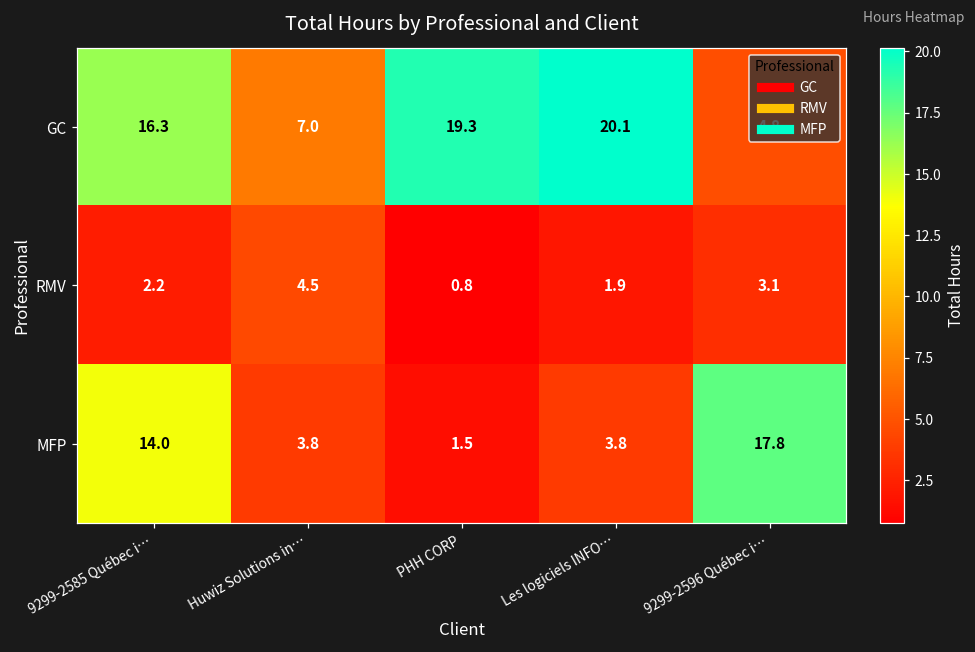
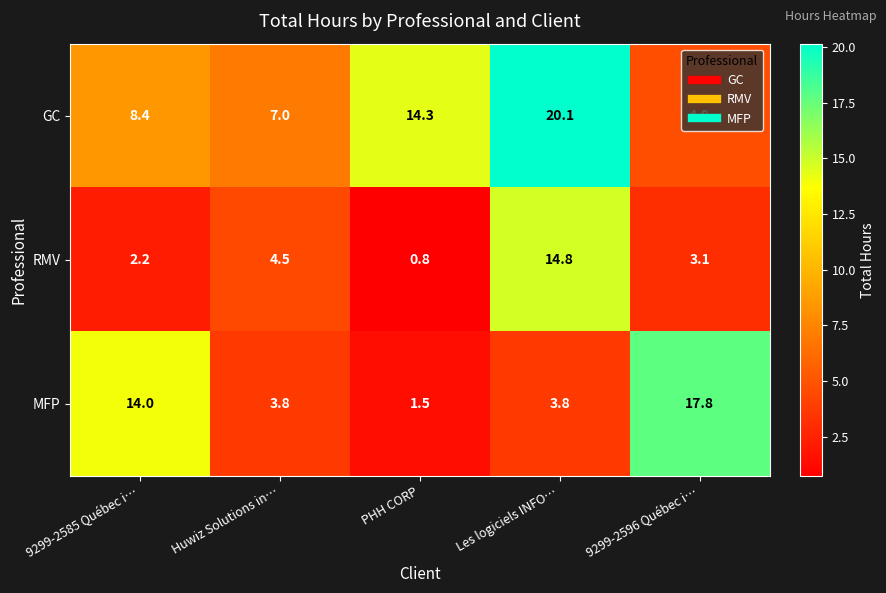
GC, 9299-2585 Québec i…: 16.3 -> 8.4
GC, PHH CORP: 19.3 -> 14.3
RMV, Les logiciels INFO…: 1.9 -> 14.8
